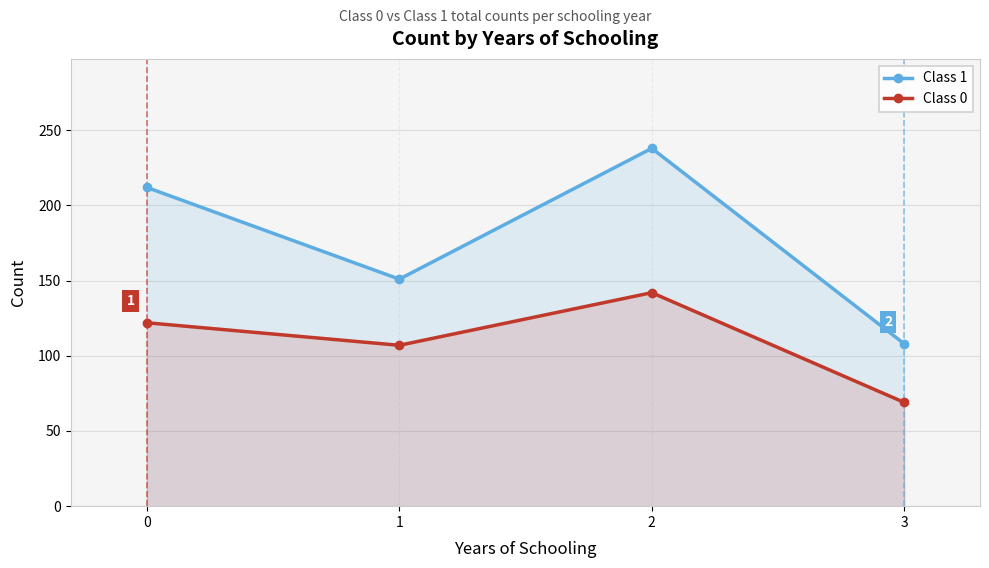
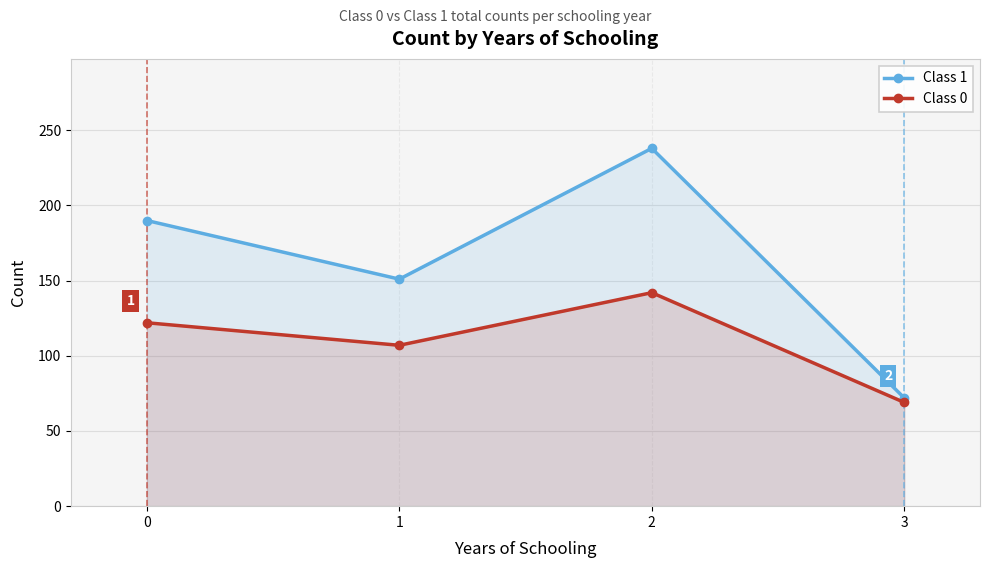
Class 1, 0: 212 -> 190
Class 1, 3: 108 -> 72
